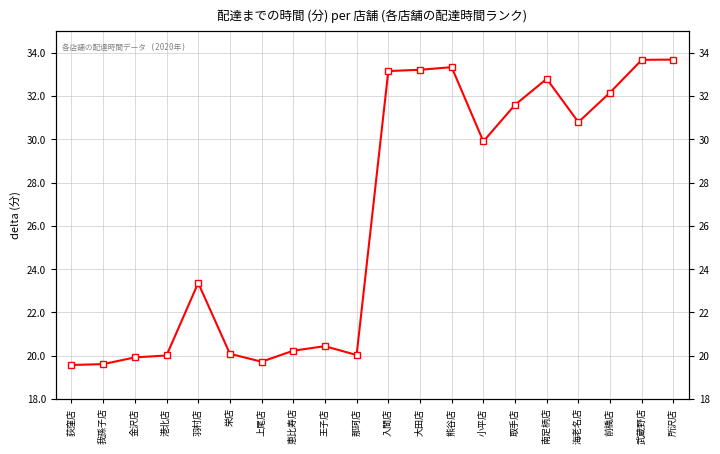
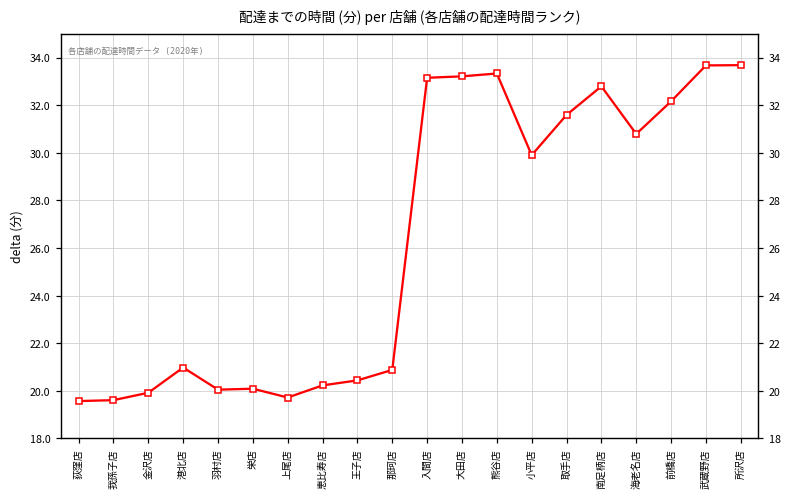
港北店: 20.0 -> 21.0
羽村店: 23.4 -> 20.1
那珂店: 20.0 -> 20.9
